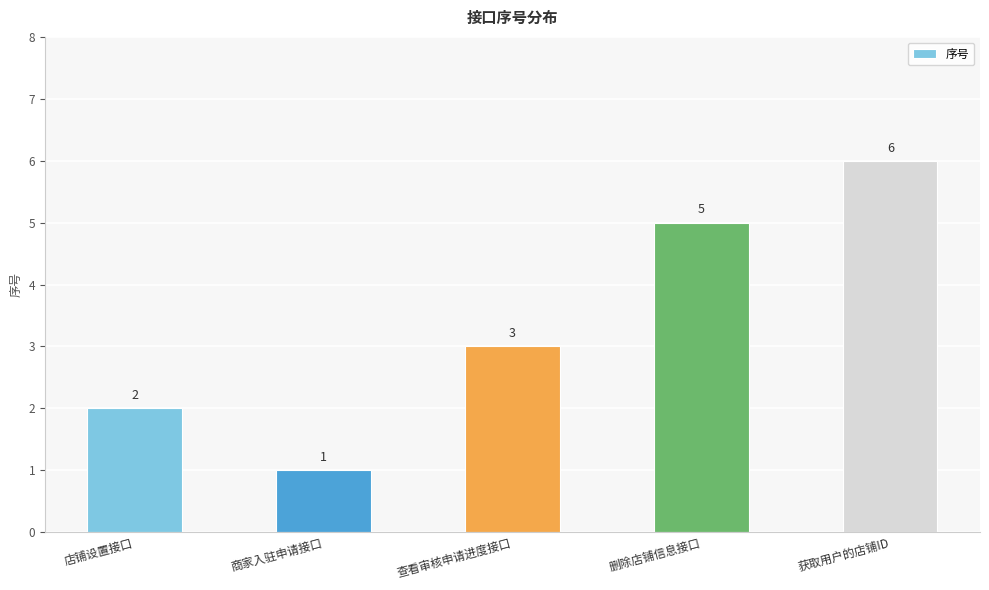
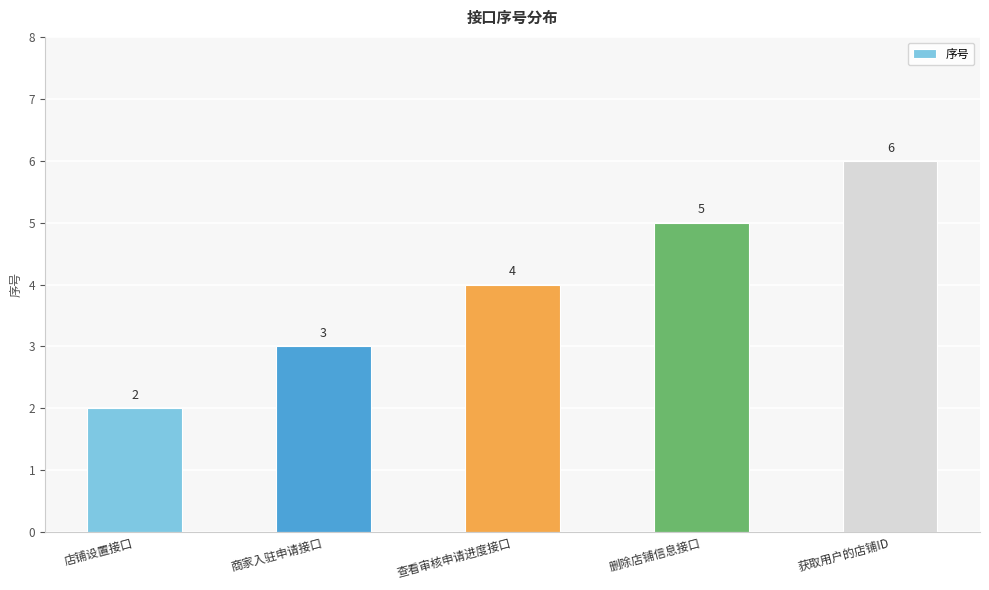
商家入驻申请接口: 1 -> 3
查看审核申请进度接口: 3 -> 4
